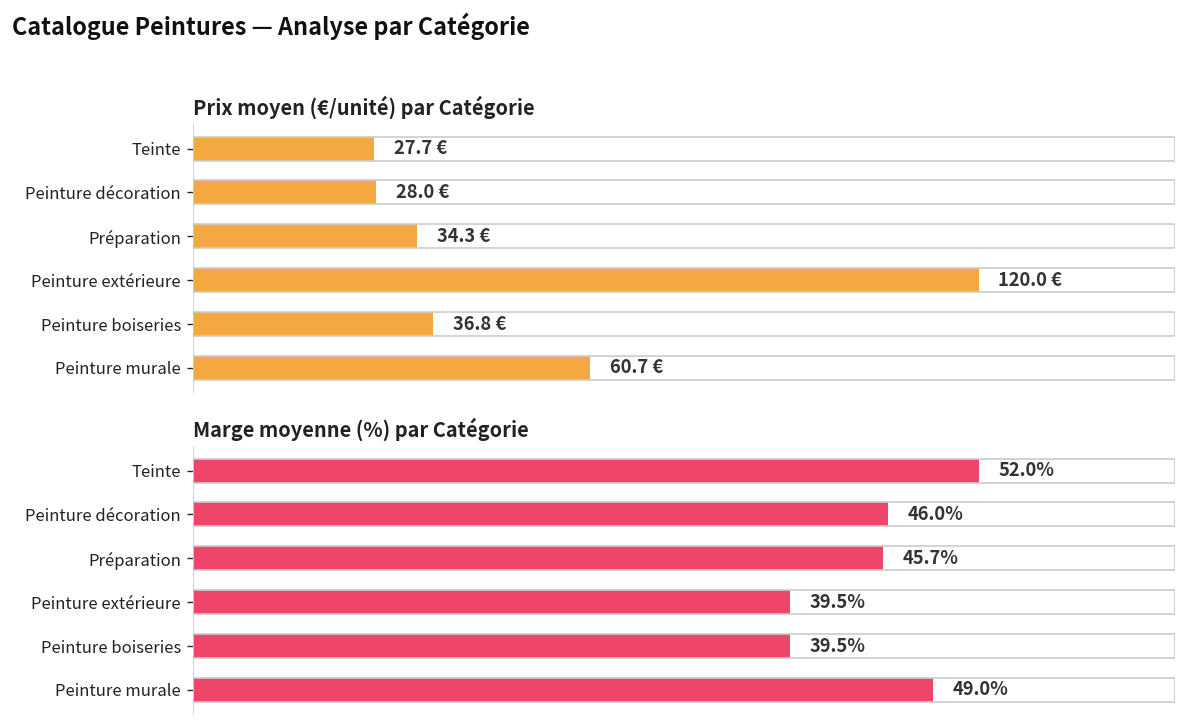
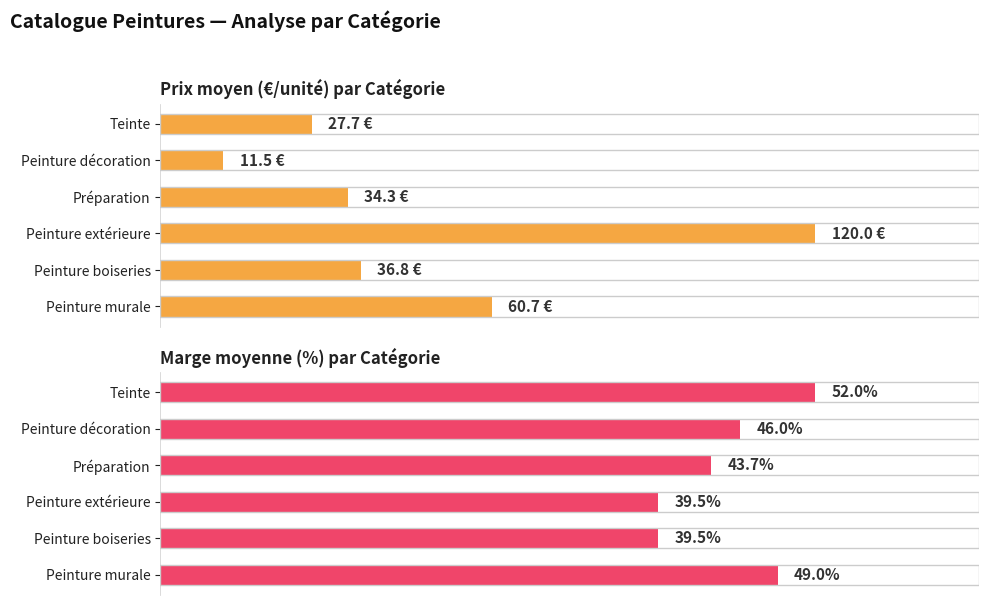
Prix moyen (€/unité) par Catégorie, Peinture décoration: 28.0 -> 11.5
Marge moyenne (%) par Catégorie, Préparation: 45.7% -> 43.7%
